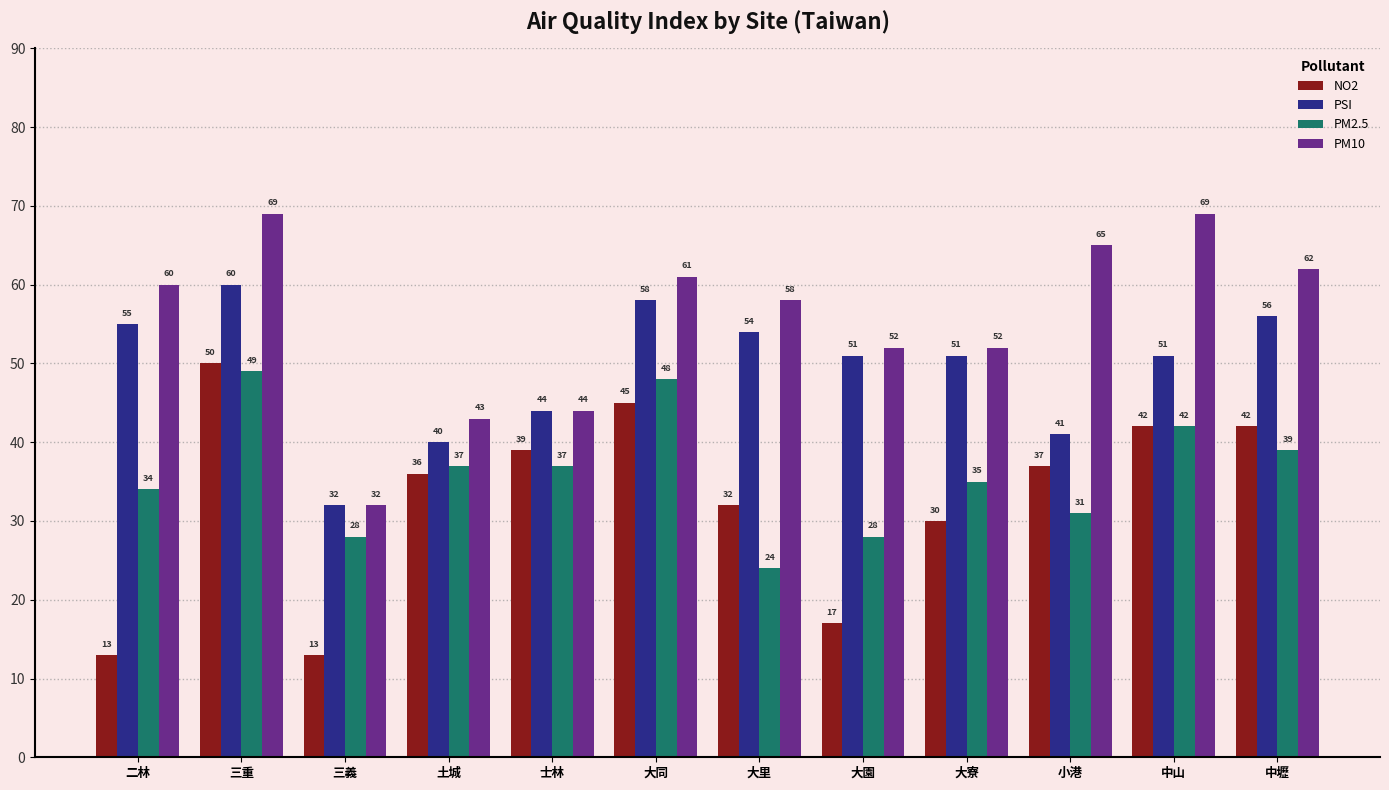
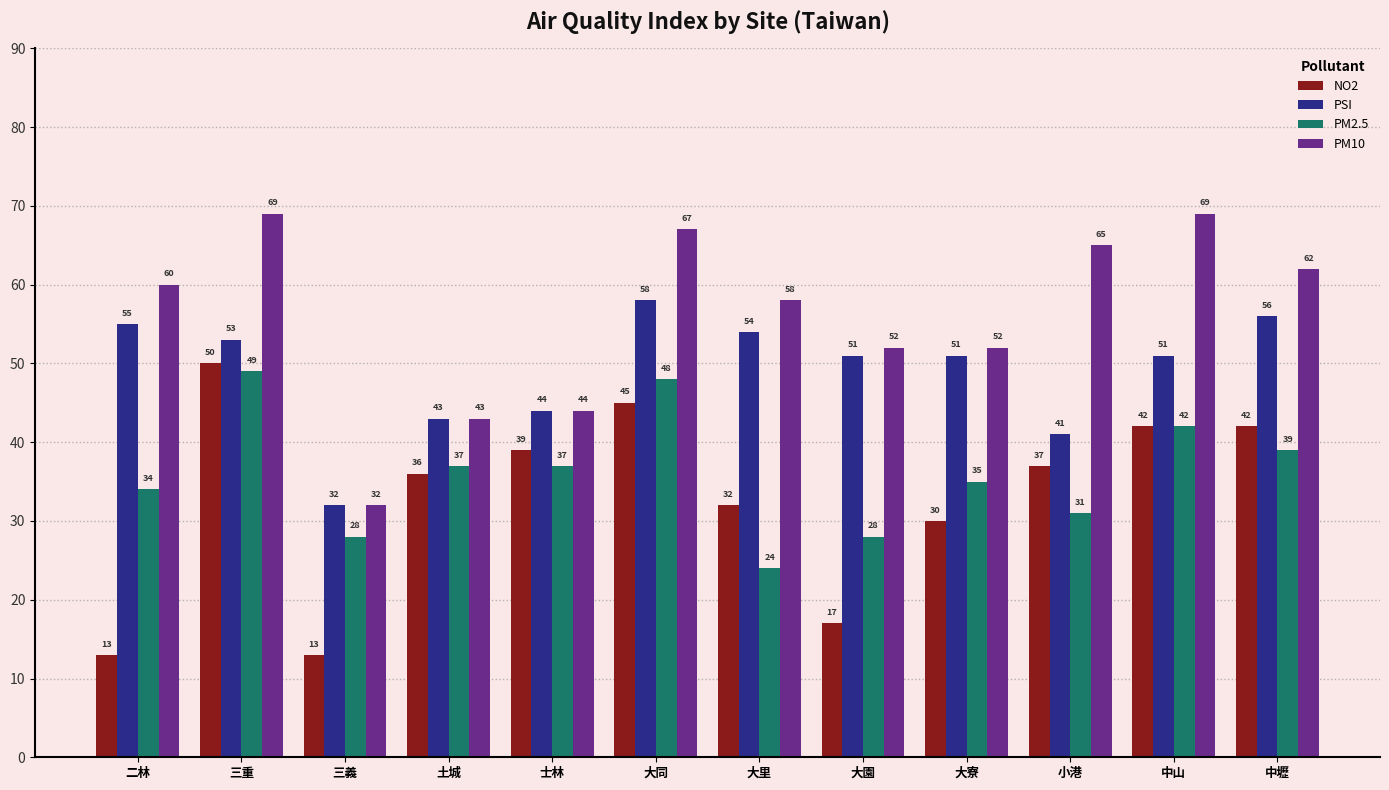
PSI, 三重: 60 -> 53
PSI, 土城: 40 -> 43
PM10, 大同: 61 -> 67
